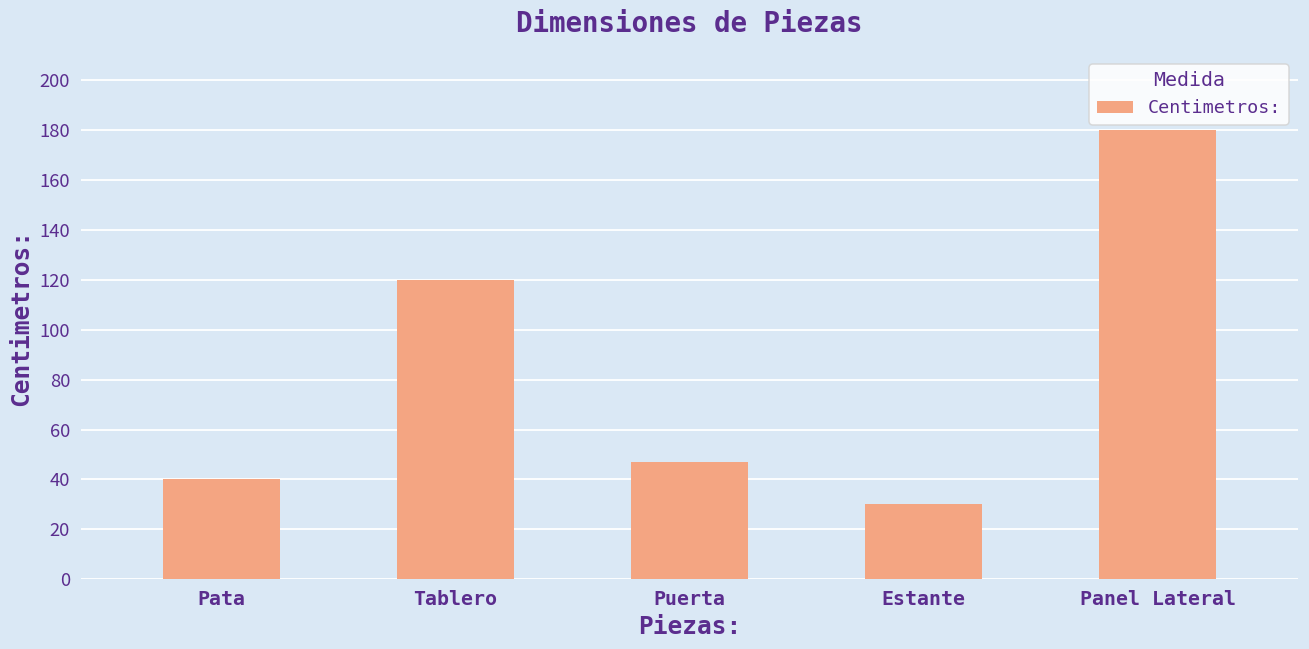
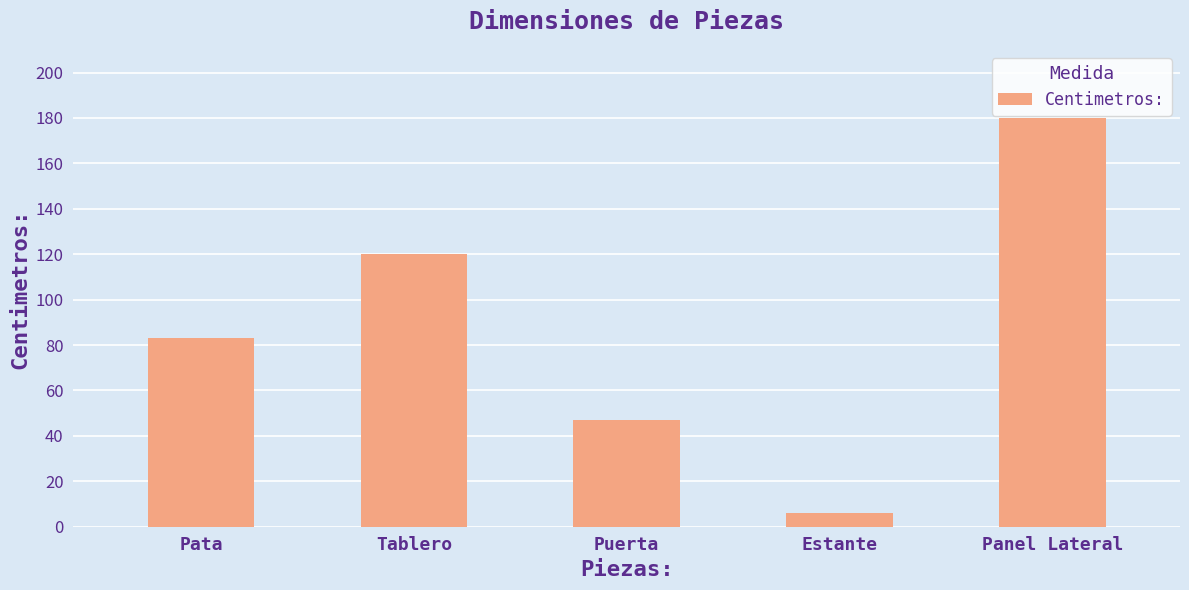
Pata: 40 -> 83
Estante: 30 -> 6
